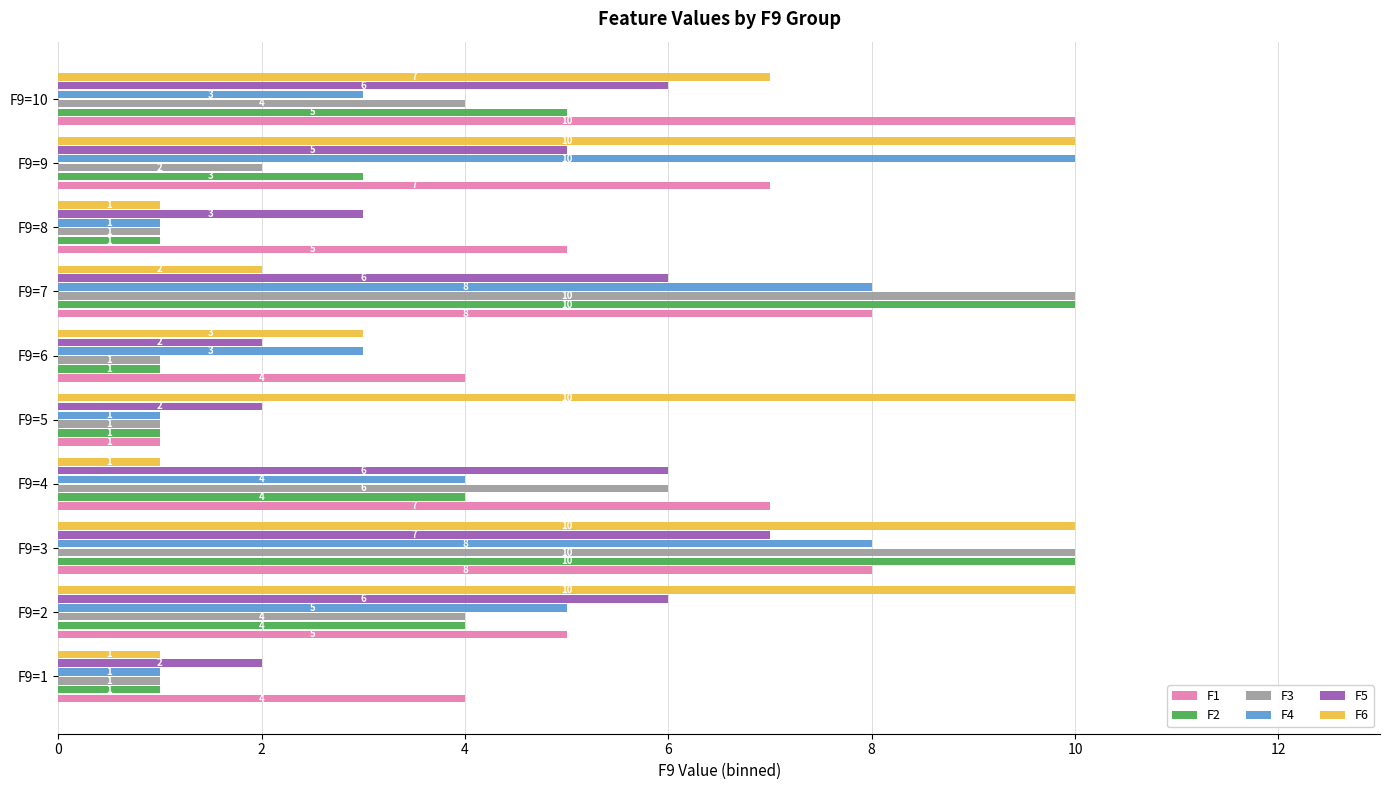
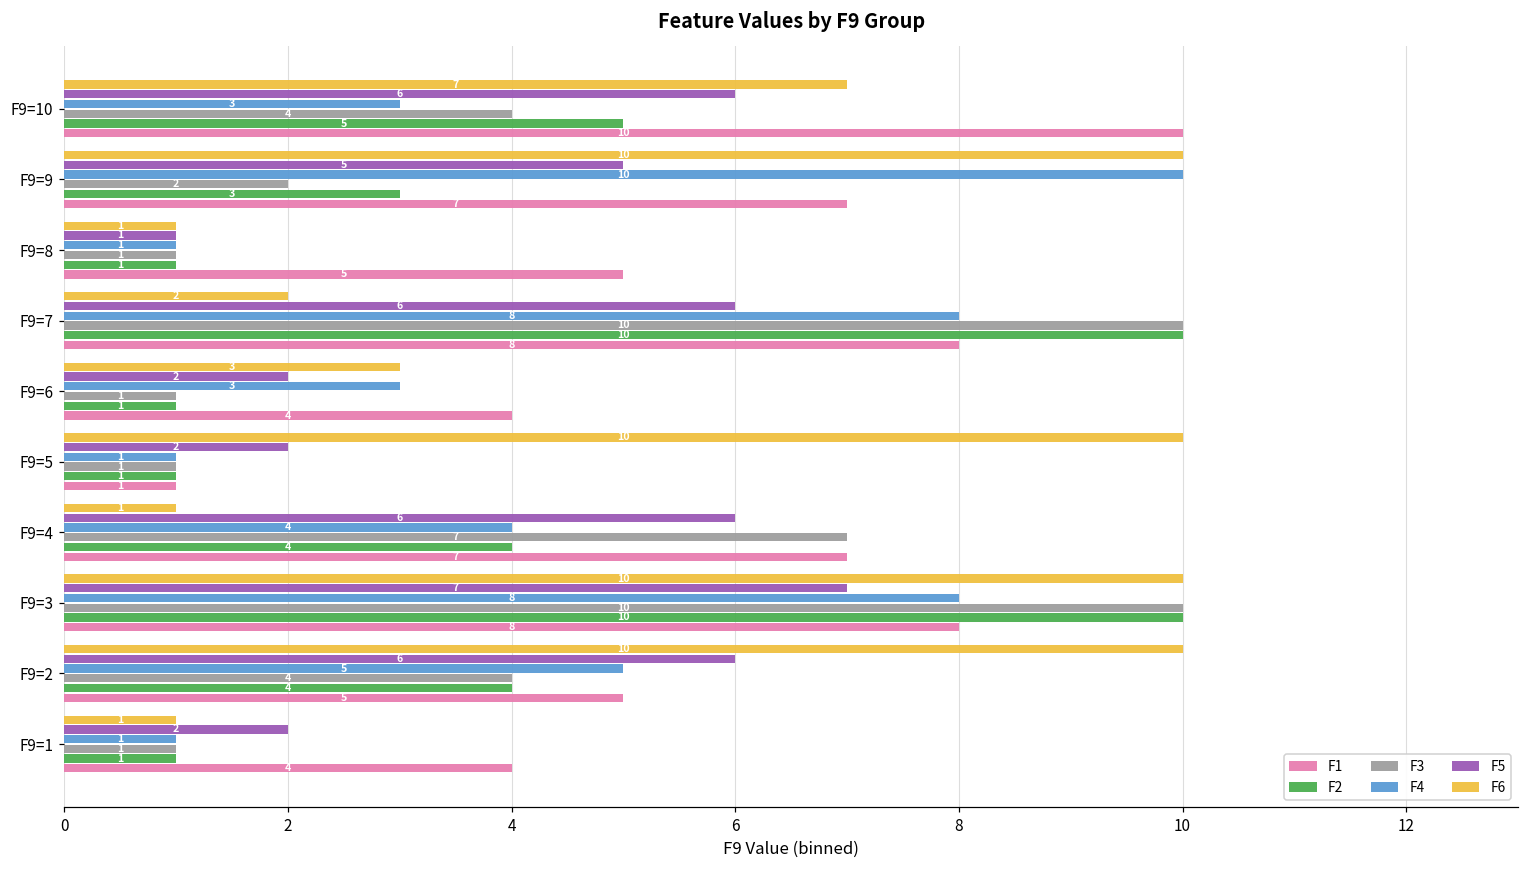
F5, F9=8: 3 -> 1
F3, F9=4: 6 -> 7
